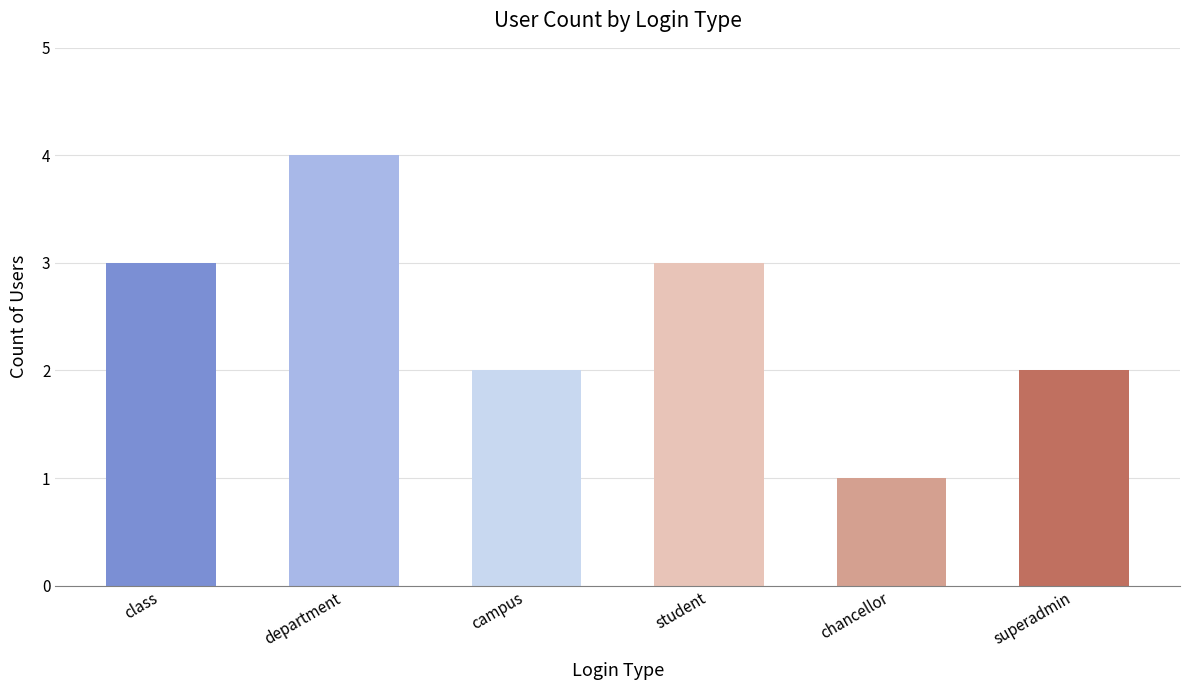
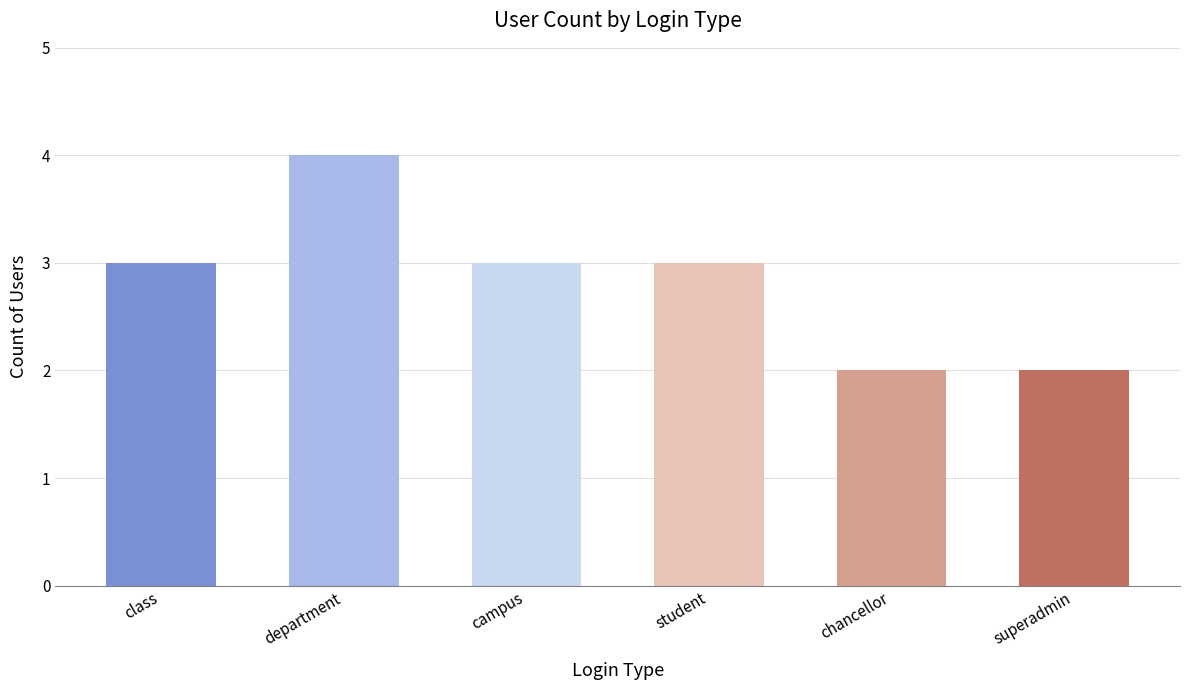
campus: 2 -> 3
chancellor: 1 -> 2
